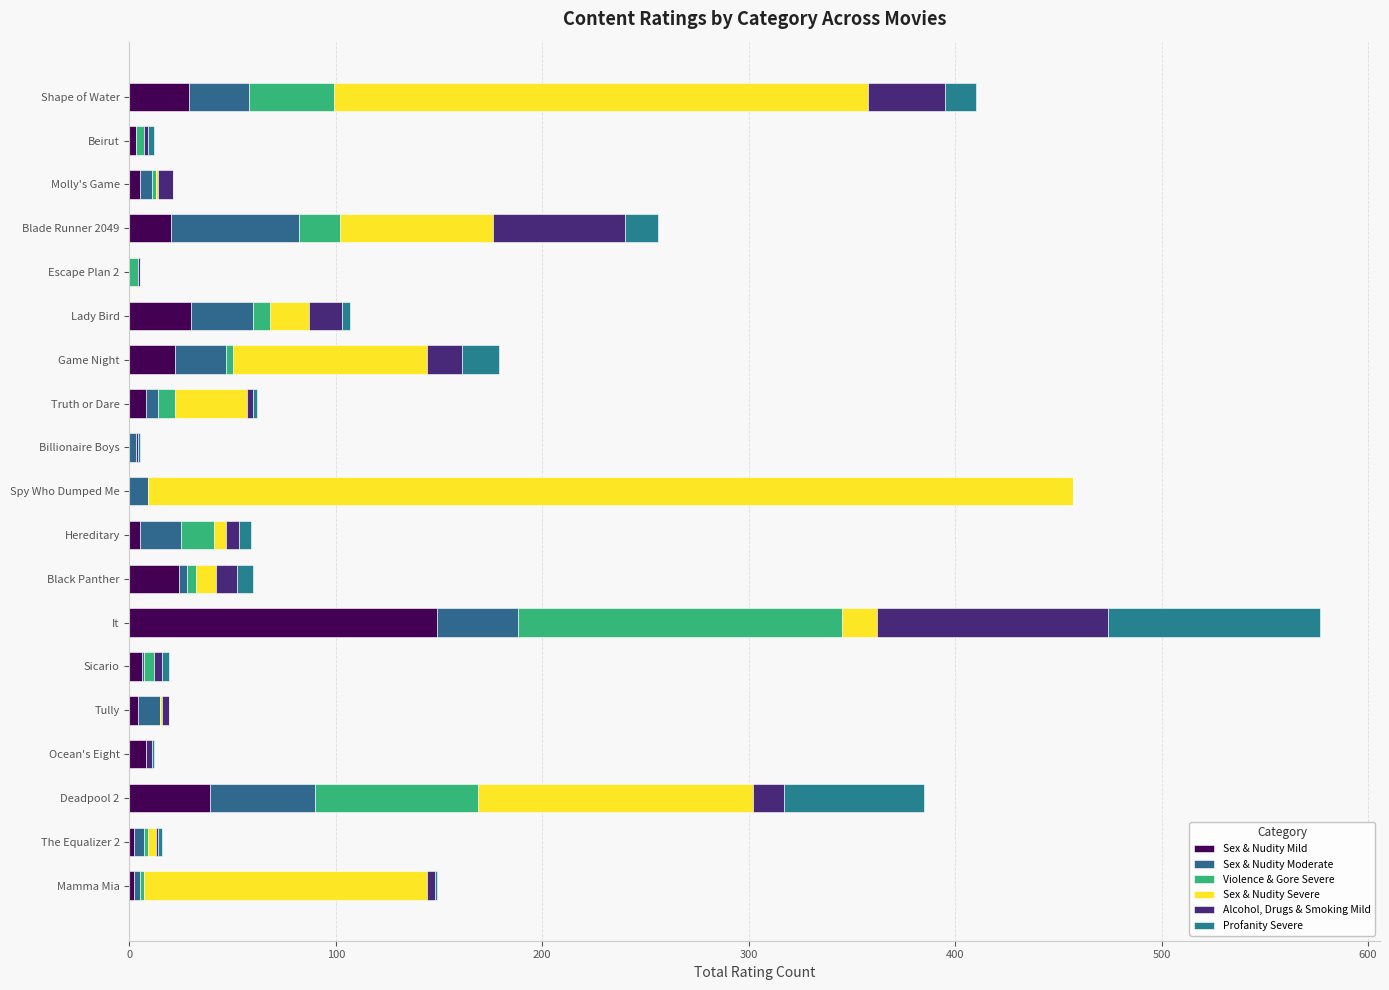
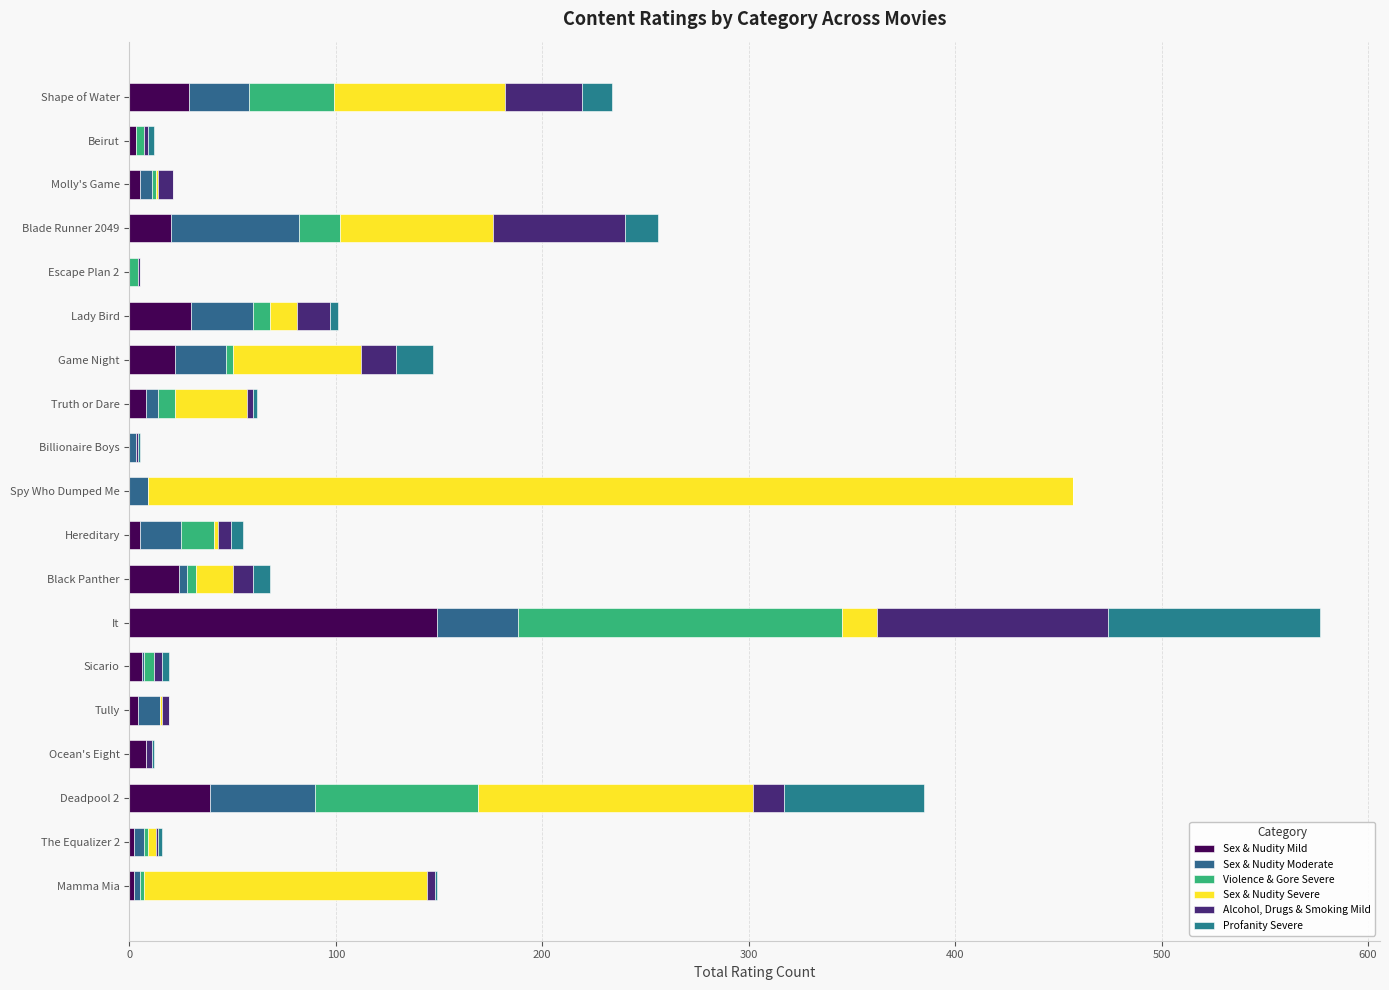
Sex & Nudity Severe, Shape of Water: 259 -> 83
Sex & Nudity Severe, Lady Bird: 19 -> 13
Sex & Nudity Severe, Game Night: 94 -> 62
Sex & Nudity Severe, Hereditary: 6 -> 2
Sex & Nudity Severe, Black Panther: 10 -> 18
